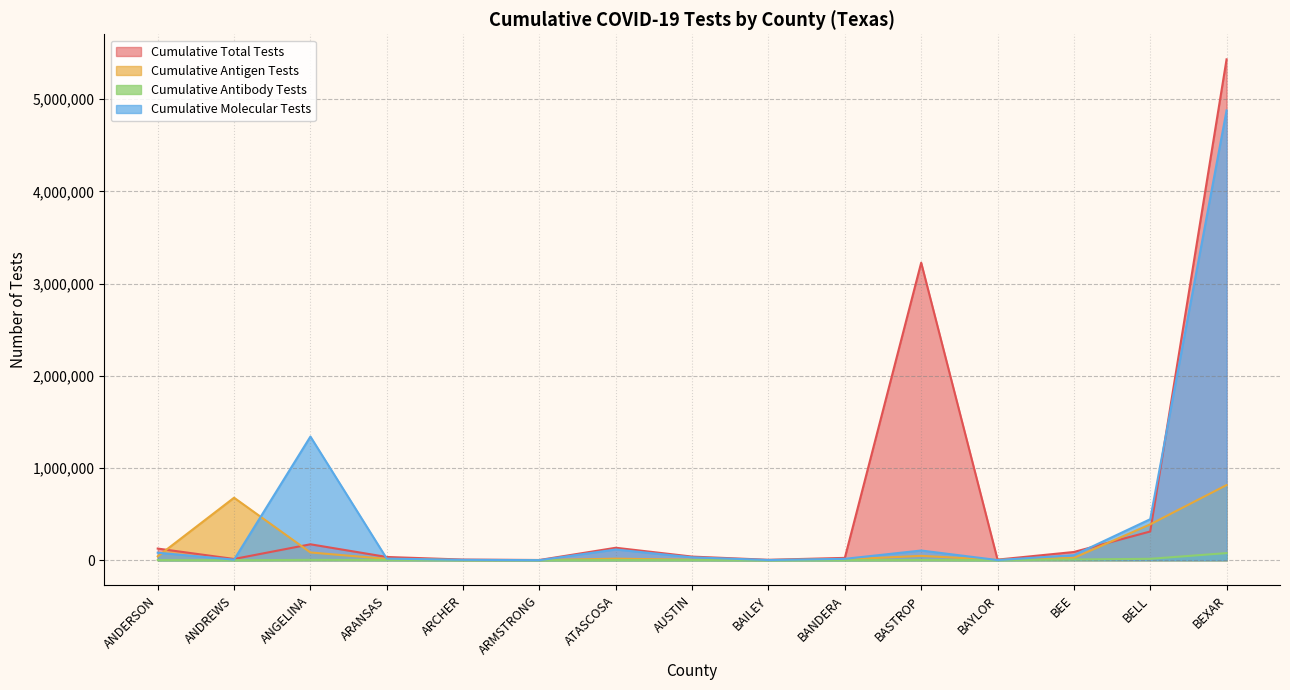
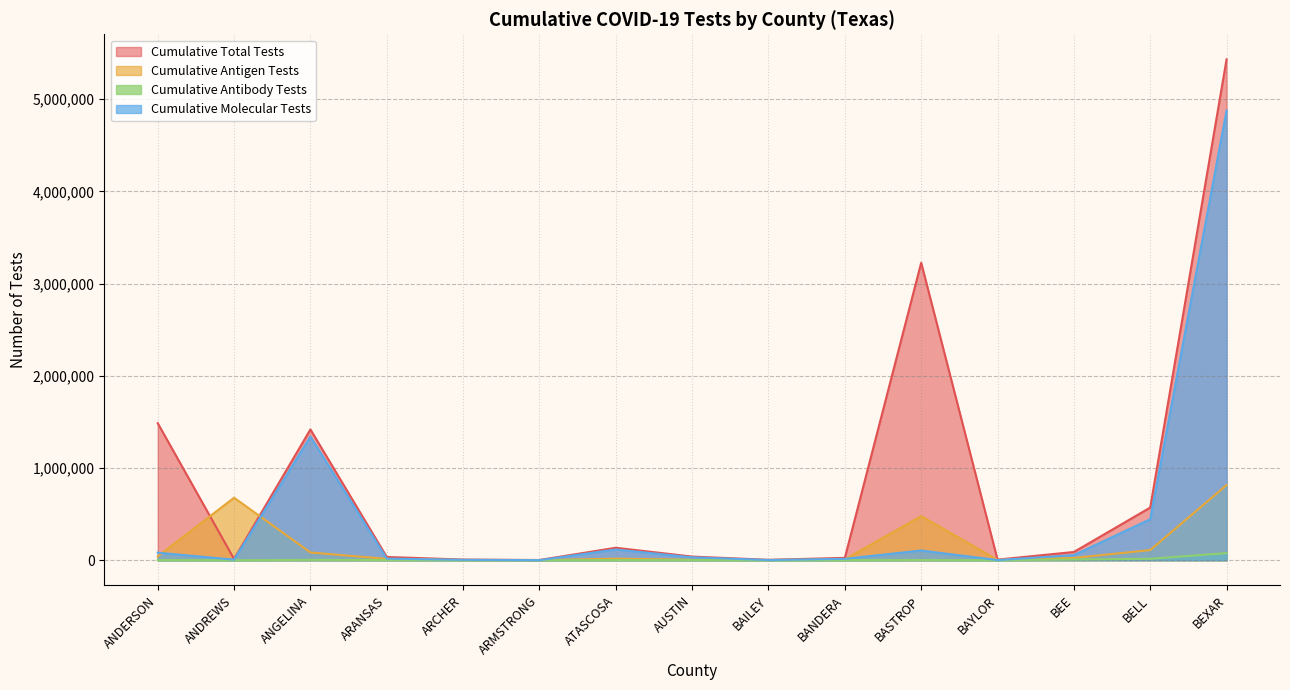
Cumulative Total Tests, ANDERSON: 100,000 -> 1,500,000
Cumulative Total Tests, ANGELINA: 200,000 -> 1,400,000
Cumulative Antigen Tests, BASTROP: 0 -> 500,000
Cumulative Total Tests, BELL: 300,000 -> 600,000
Cumulative Antigen Tests, BELL: 400,000 -> 100,000
